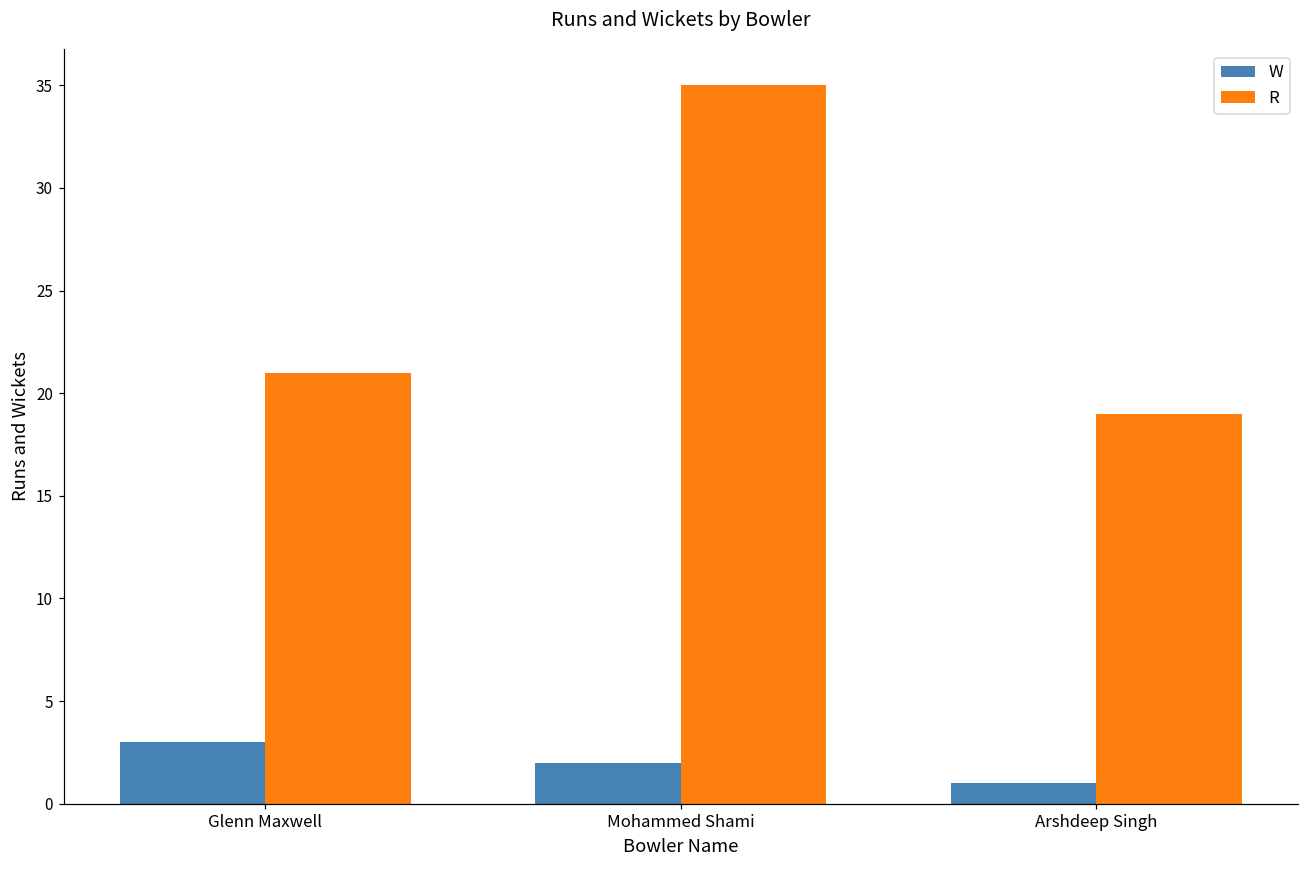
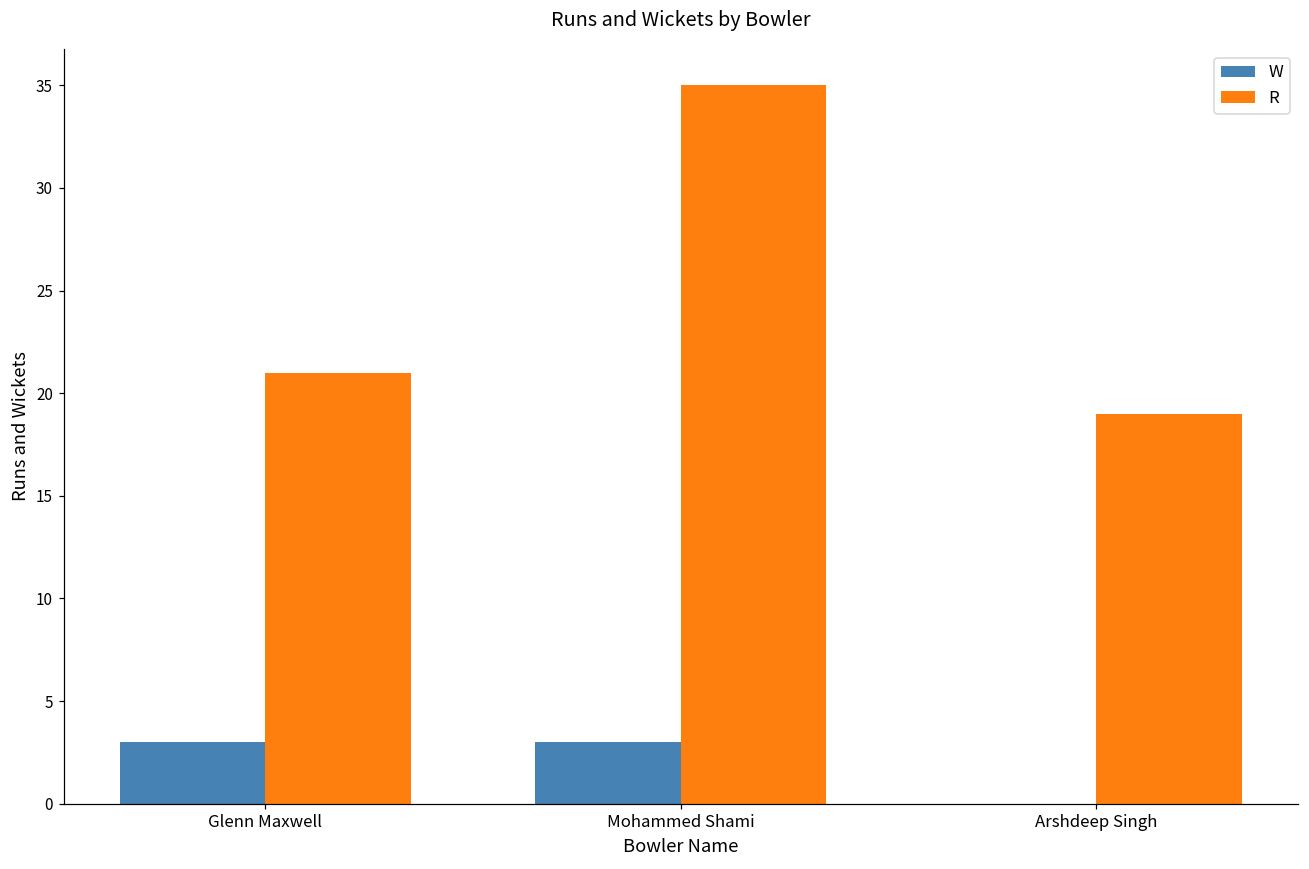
W, Mohammed Shami: 2 -> 3
W, Arshdeep Singh: 1 -> 0
